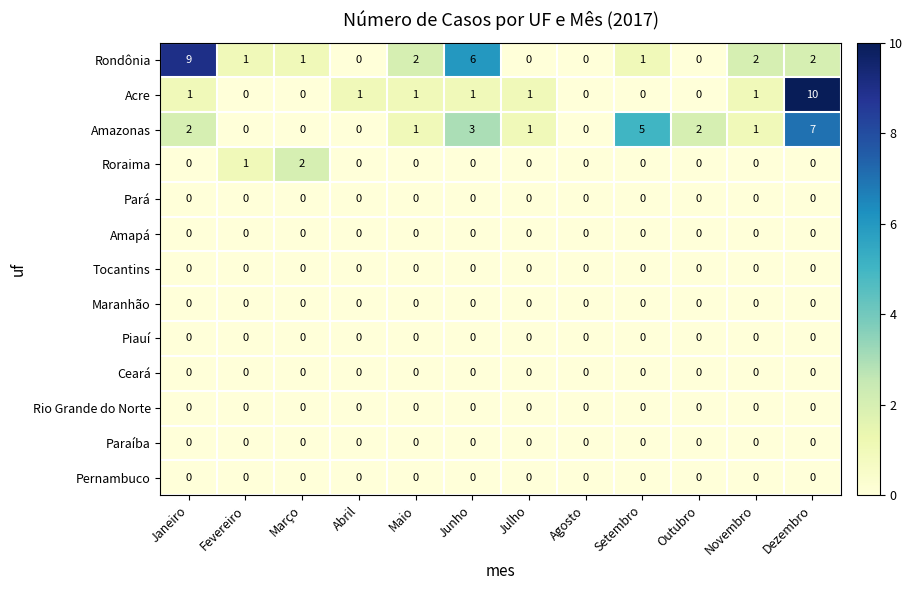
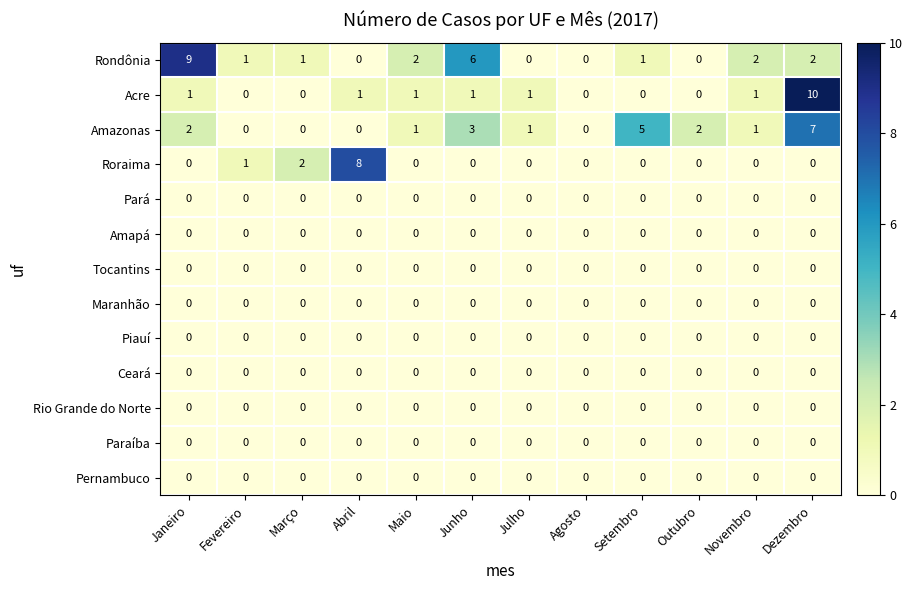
Roraima, Abril: 0 -> 8
